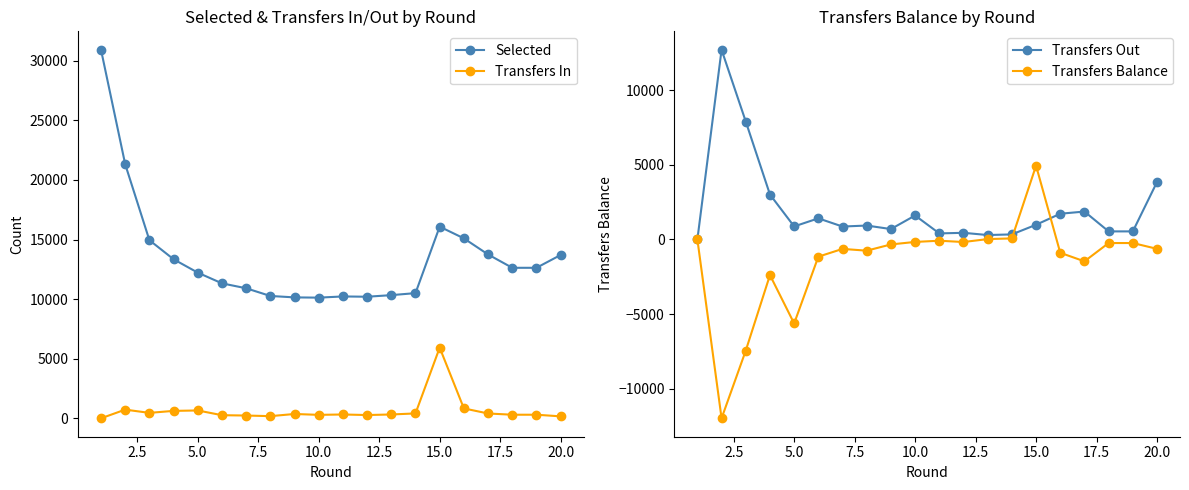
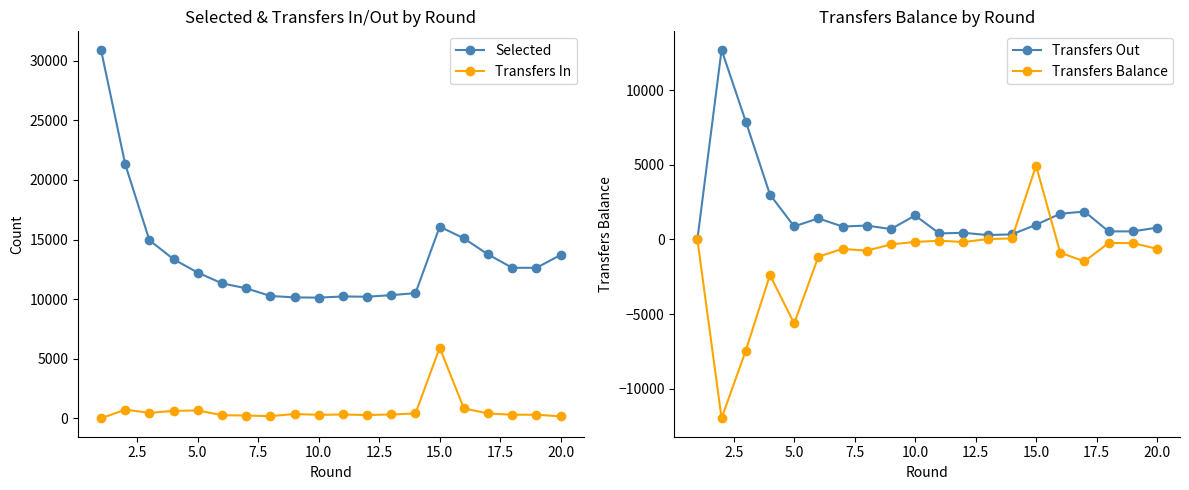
Transfers Balance by Round, Transfers Out, 20.0: 3800 -> 800
